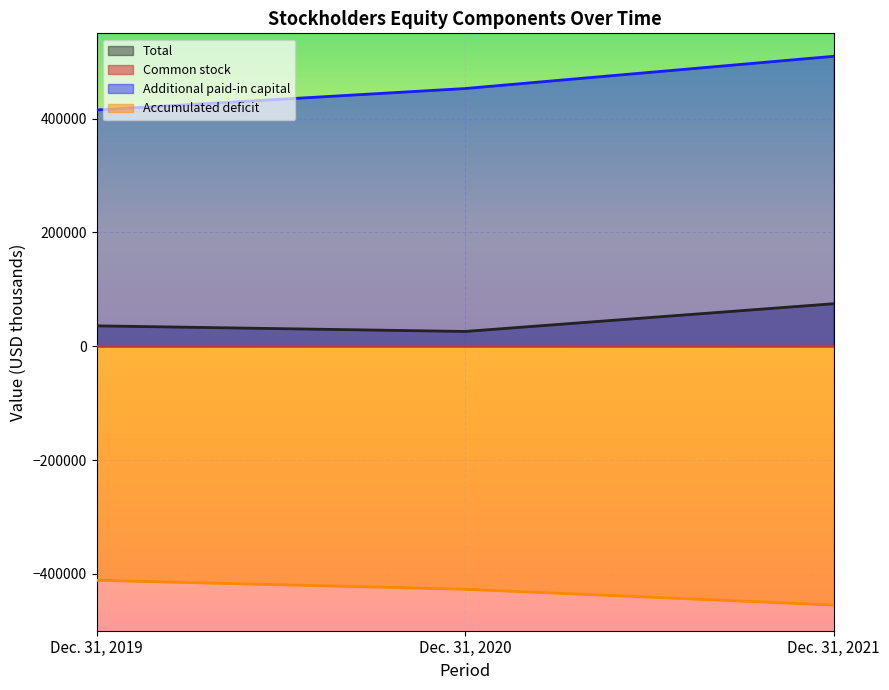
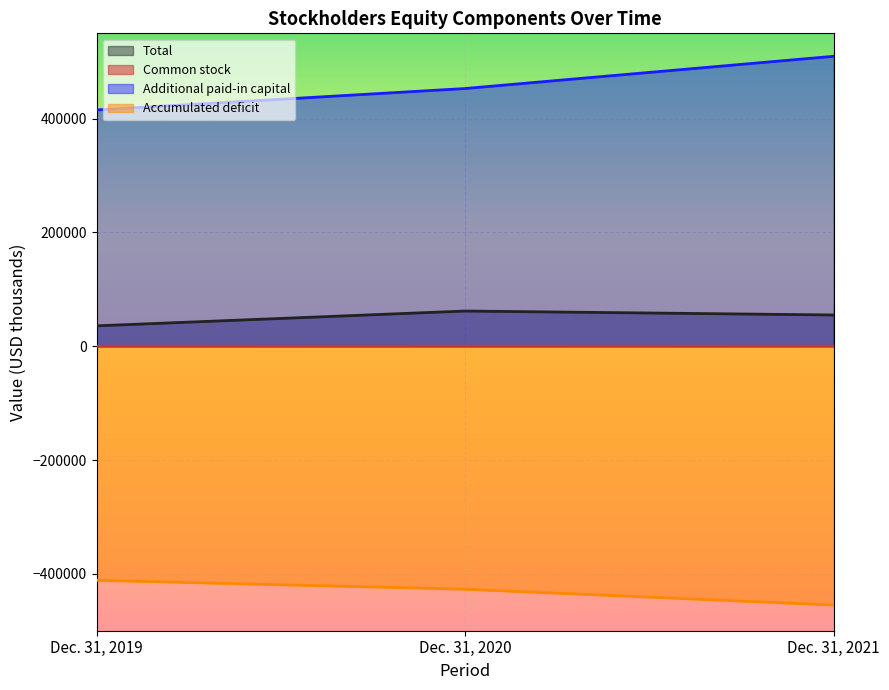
Total, Dec. 31, 2020: 30000 -> 60000
Total, Dec. 31, 2021: 70000 -> 50000
